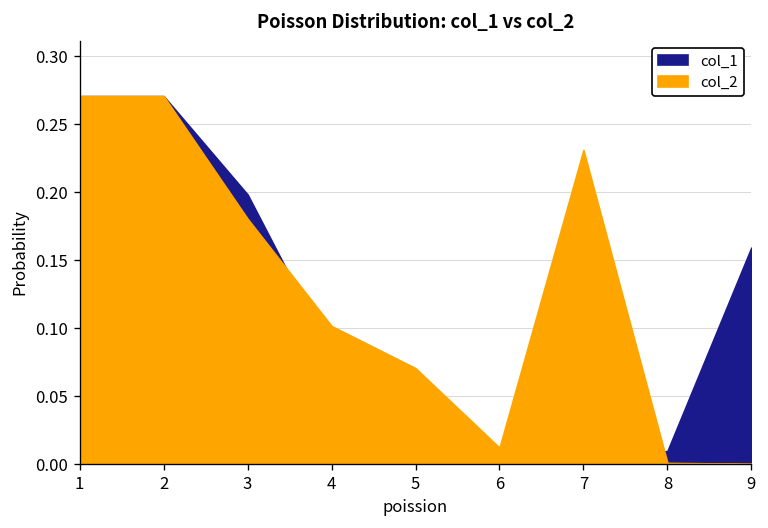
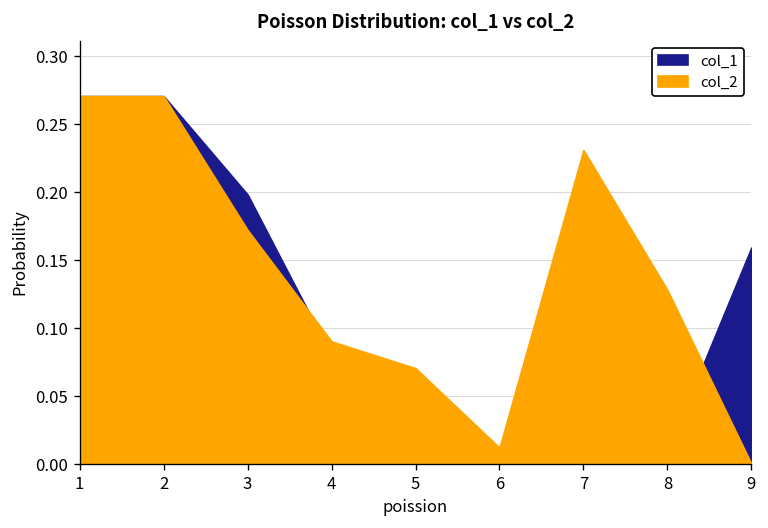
col_2, 3: 0.180 -> 0.172
col_2, 4: 0.102 -> 0.090
col_2, 8: 0.001 -> 0.128
